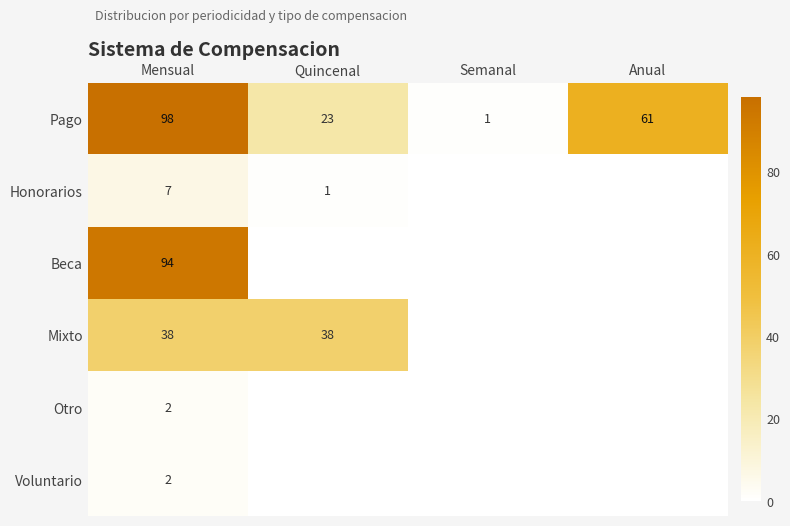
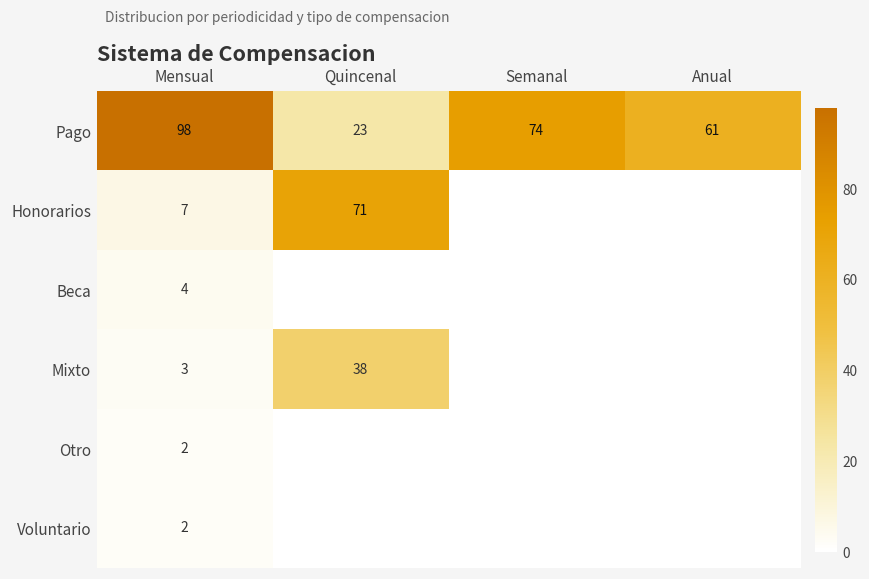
Pago, Semanal: 1 -> 74
Honorarios, Quincenal: 1 -> 71
Beca, Mensual: 94 -> 4
Mixto, Mensual: 38 -> 3
